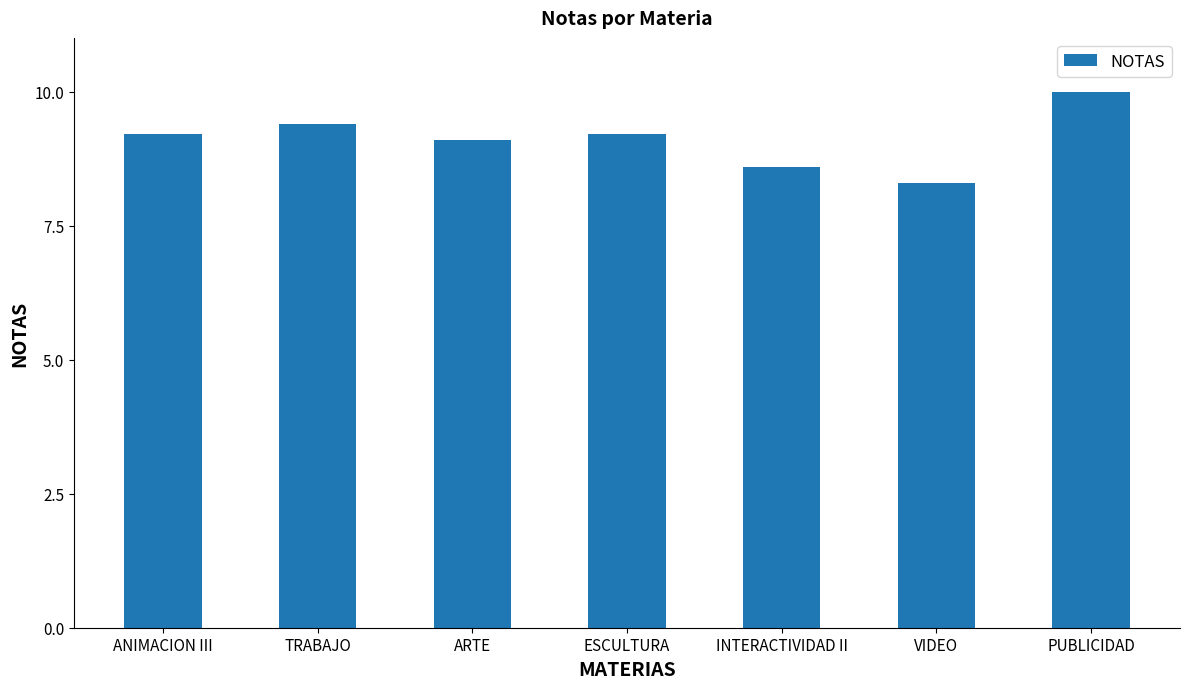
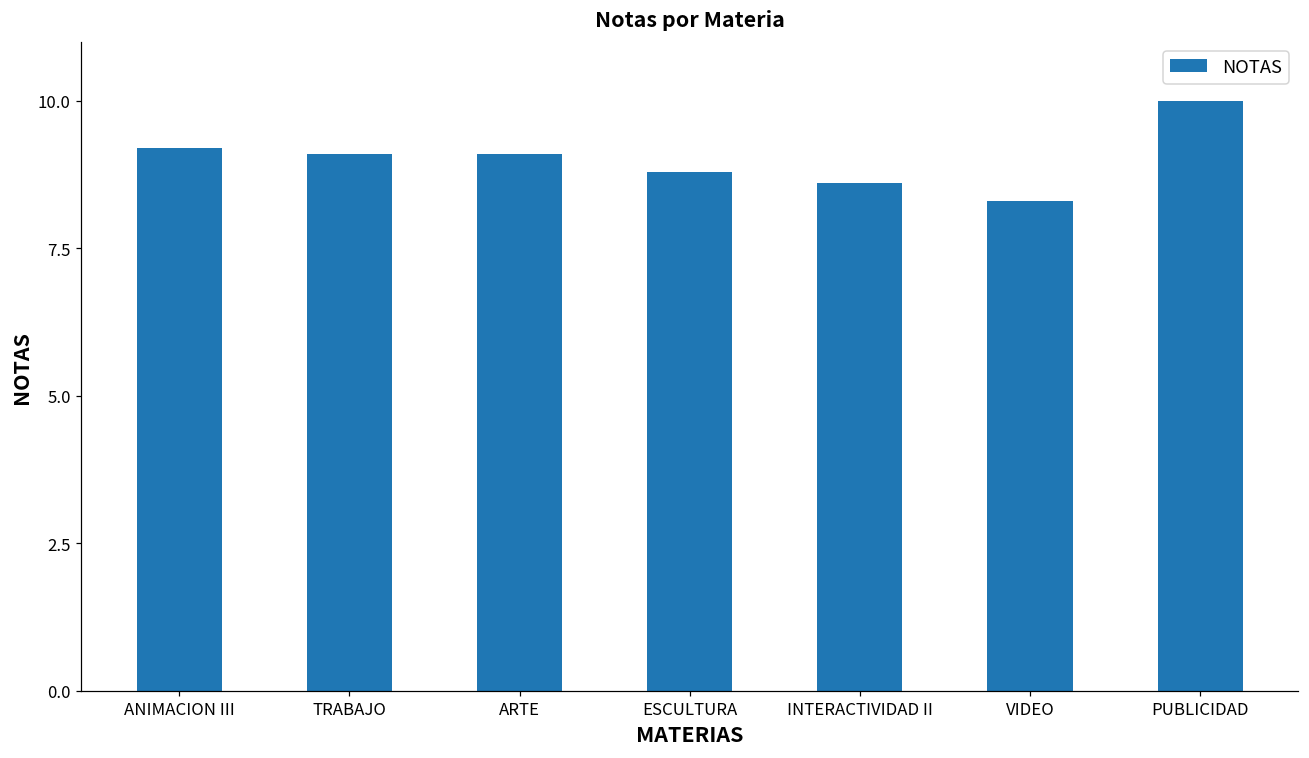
TRABAJO: 9.4 -> 9.1
ESCULTURA: 9.2 -> 8.8
